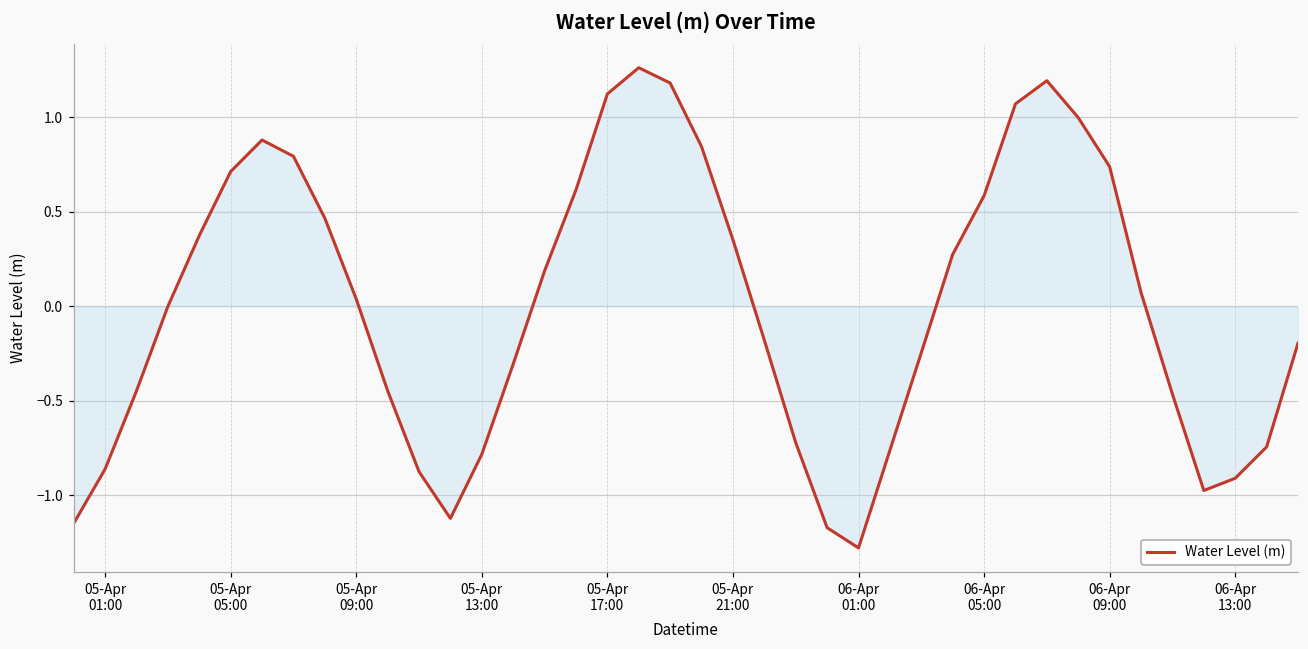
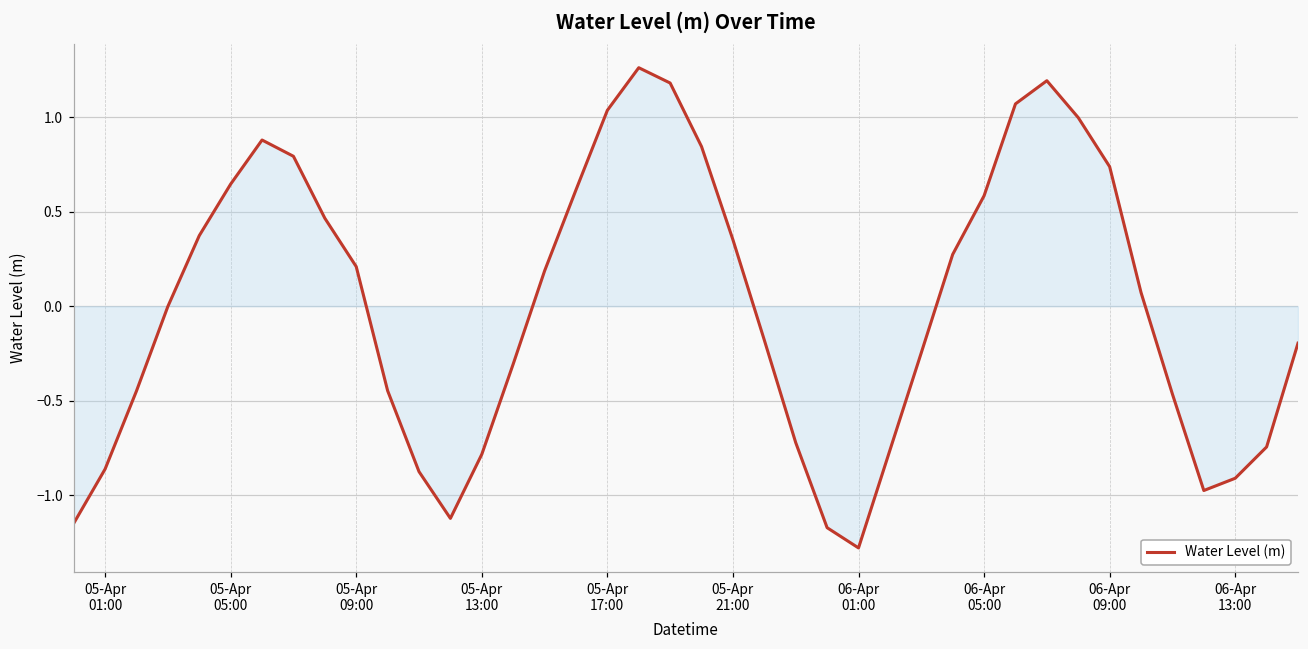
Water Level (m), 05-Apr 05:00: 0.71 -> 0.65
Water Level (m), 05-Apr 09:00: 0.04 -> 0.21
Water Level (m), 05-Apr 17:00: 1.12 -> 1.04
